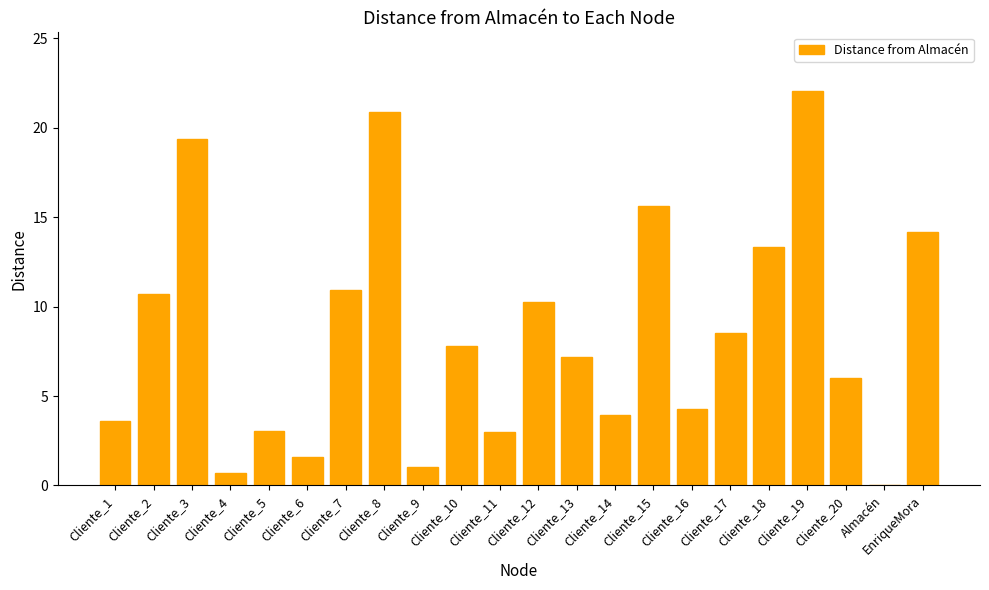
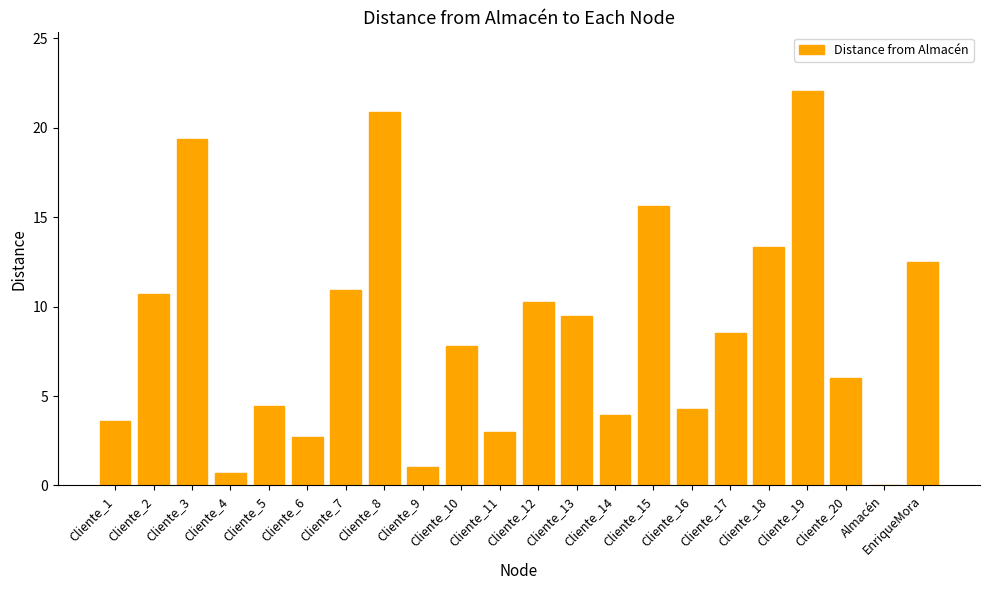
Cliente_5: 3.1 -> 4.4
Cliente_6: 1.6 -> 2.7
Cliente_13: 7.2 -> 9.5
EnriqueMora: 14.2 -> 12.5
